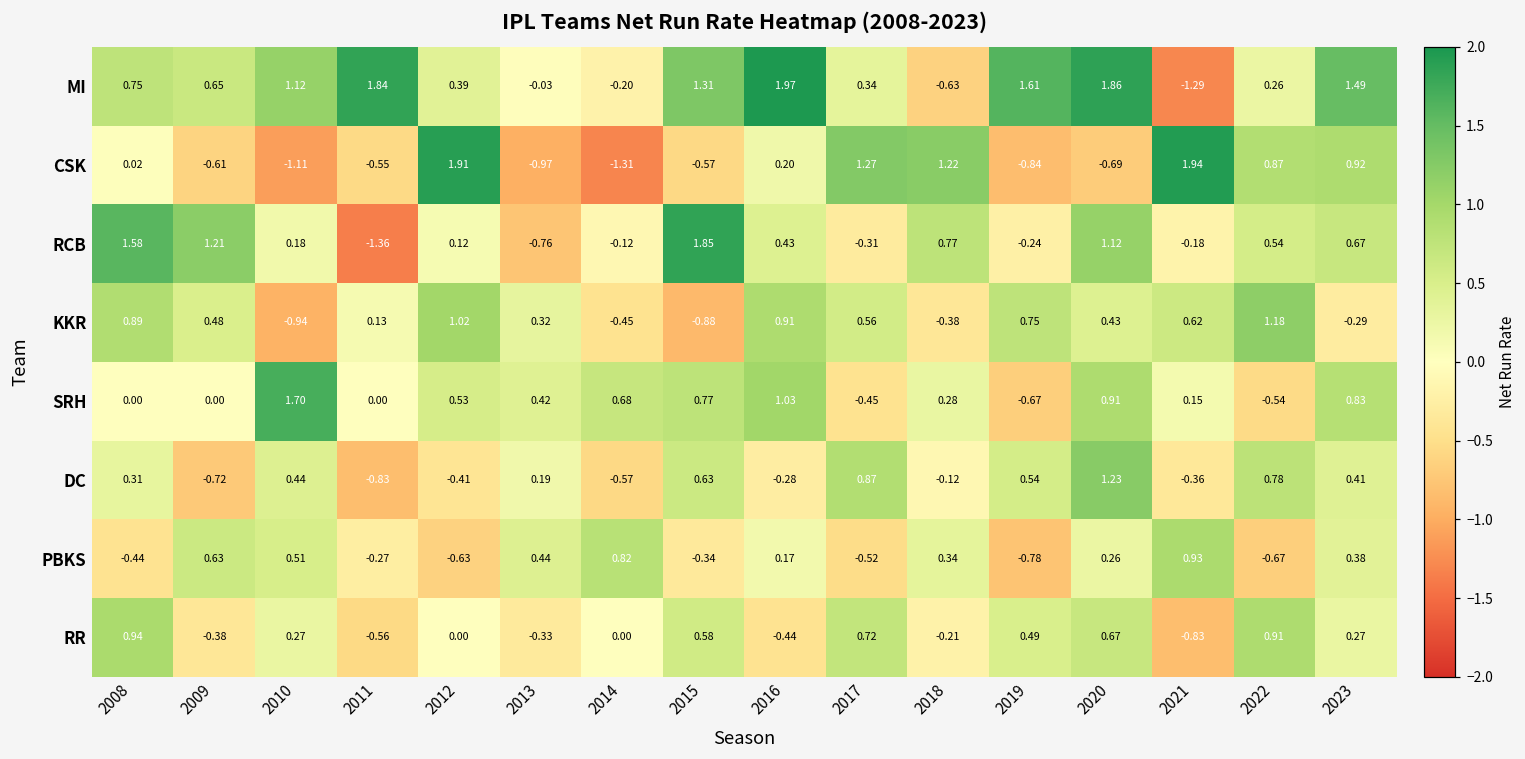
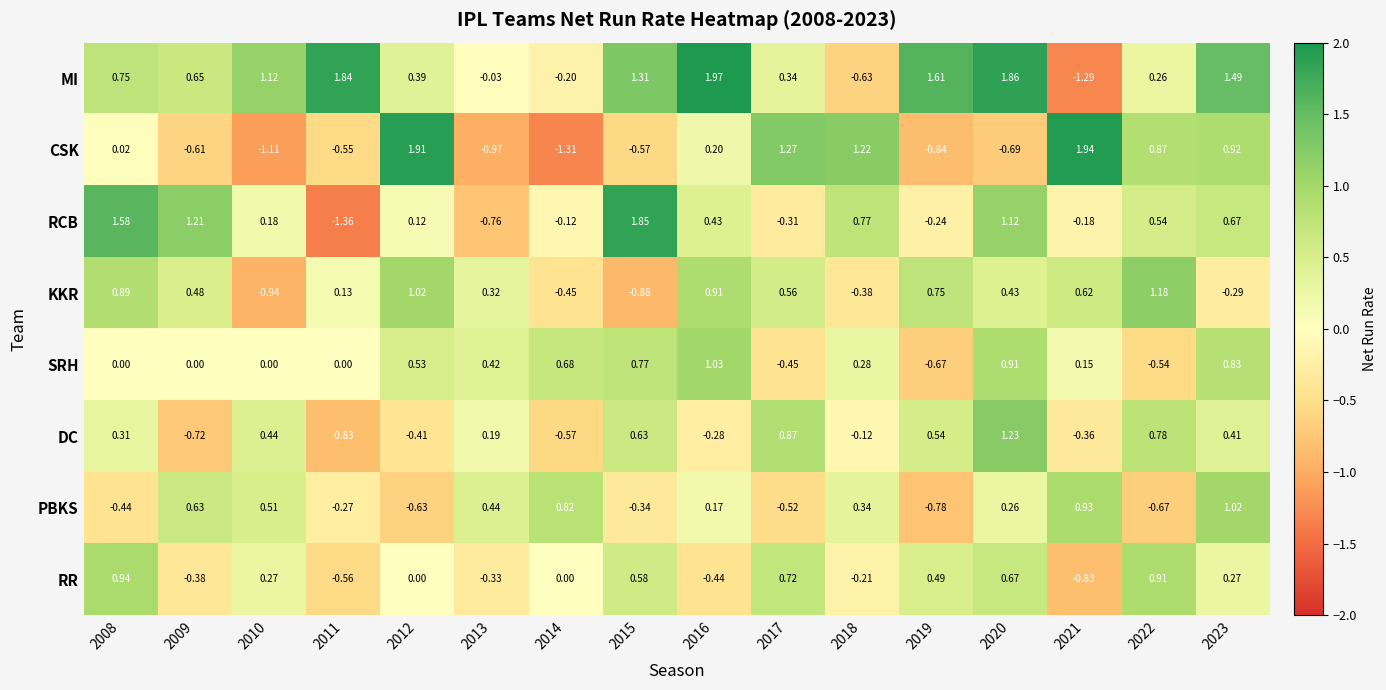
SRH, 2010: 1.70 -> 0.00
PBKS, 2023: 0.38 -> 1.02
